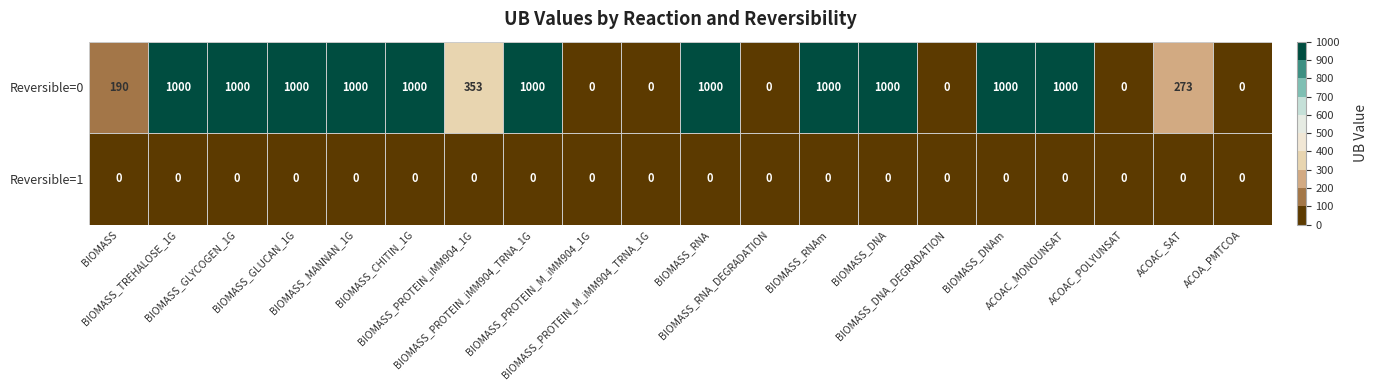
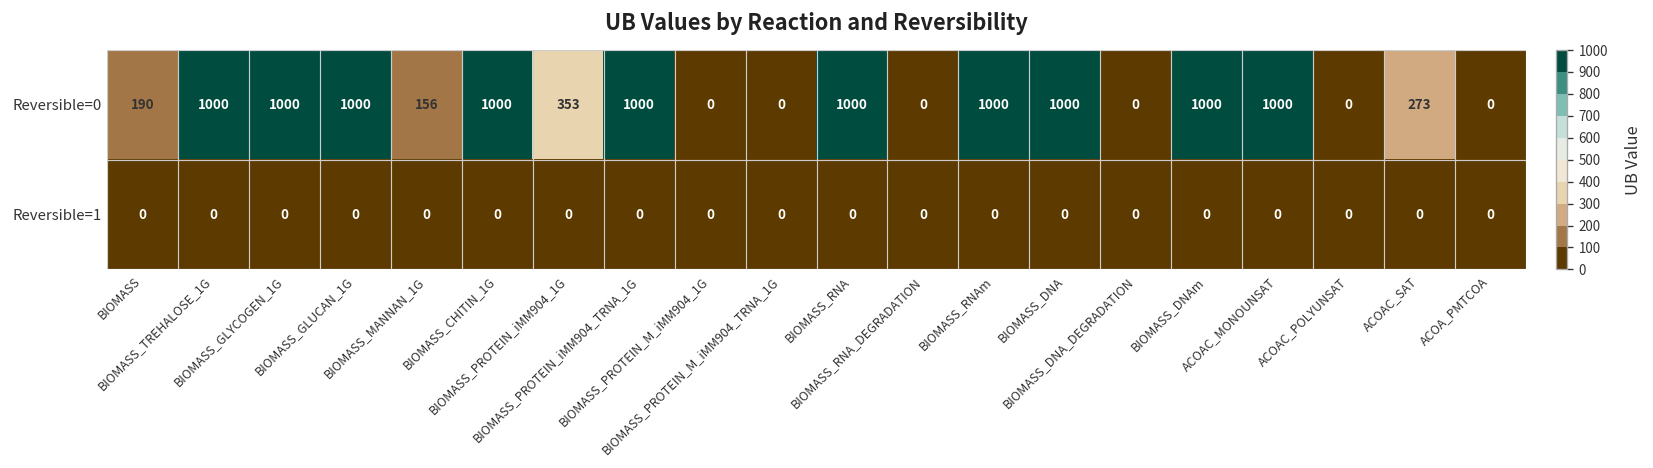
Reversible=0, BIOMASS_MANNAN_1G: 1000 -> 156
